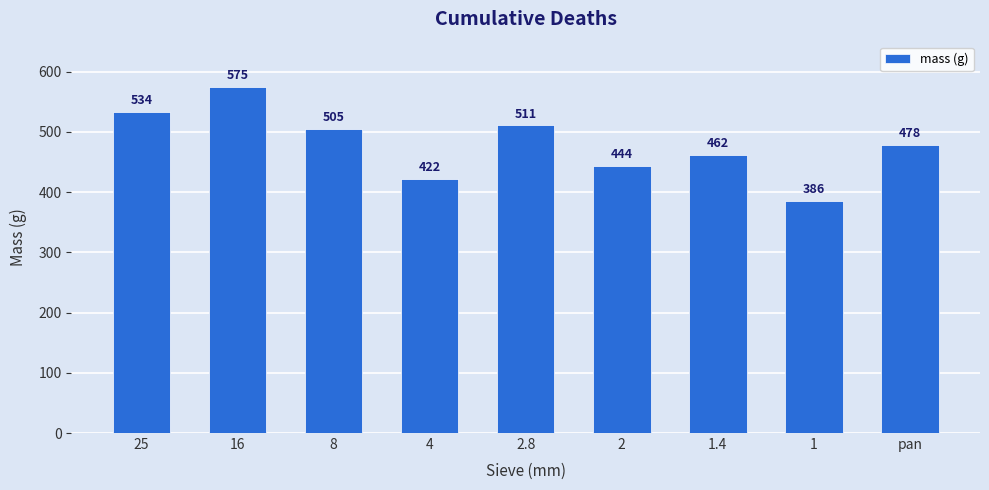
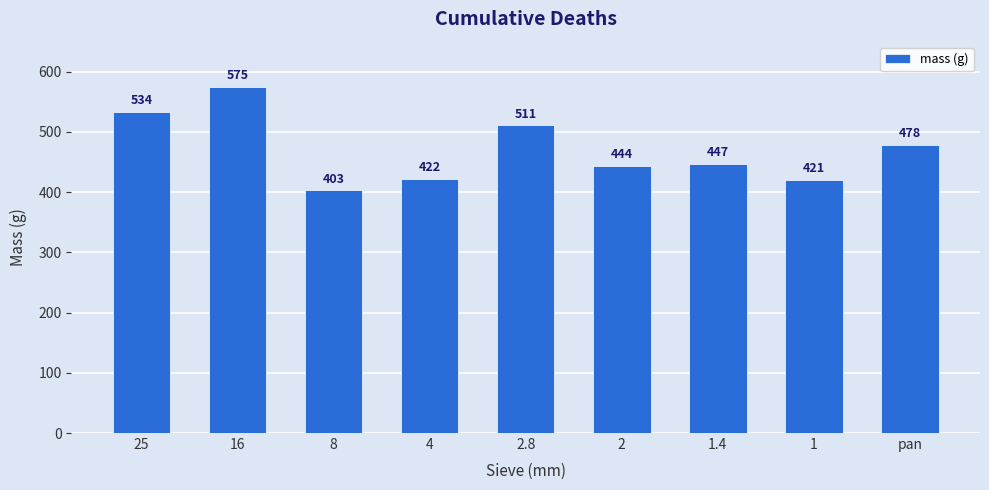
8: 505 -> 403
1.4: 462 -> 447
1: 386 -> 421
